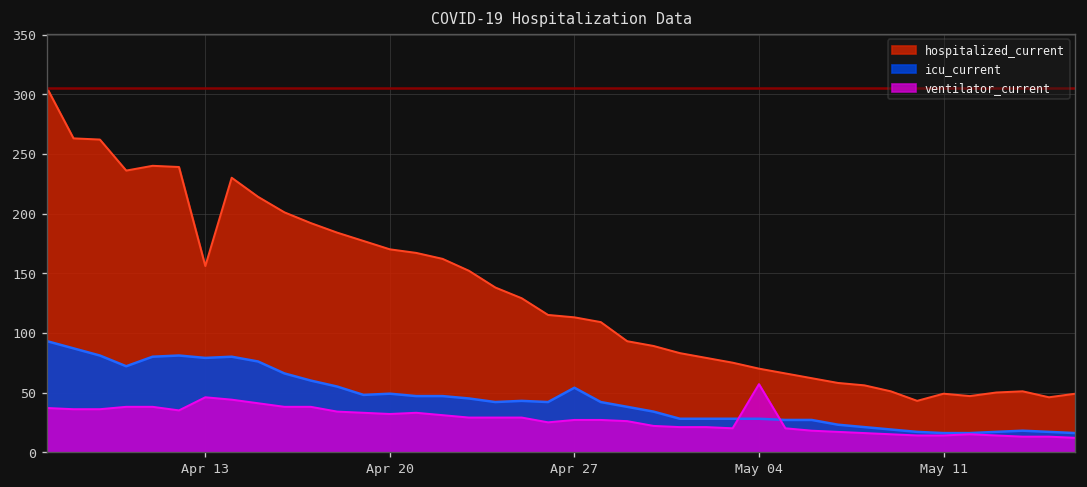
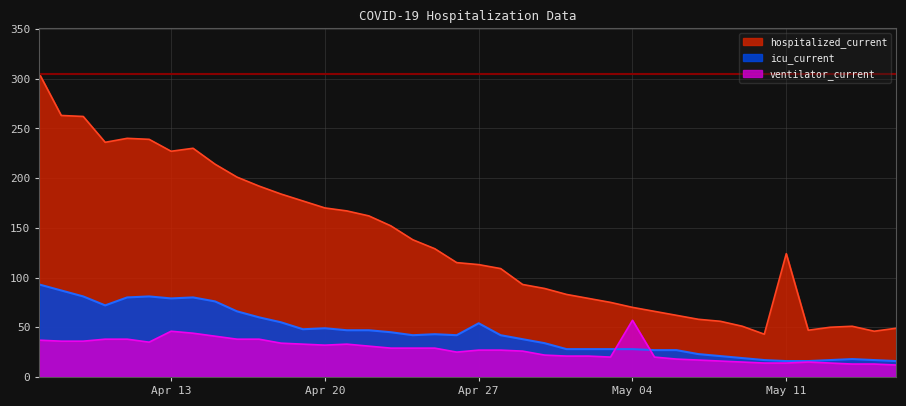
hospitalized_current, Apr 13: 160 -> 230
hospitalized_current, May 11: 50 -> 120
